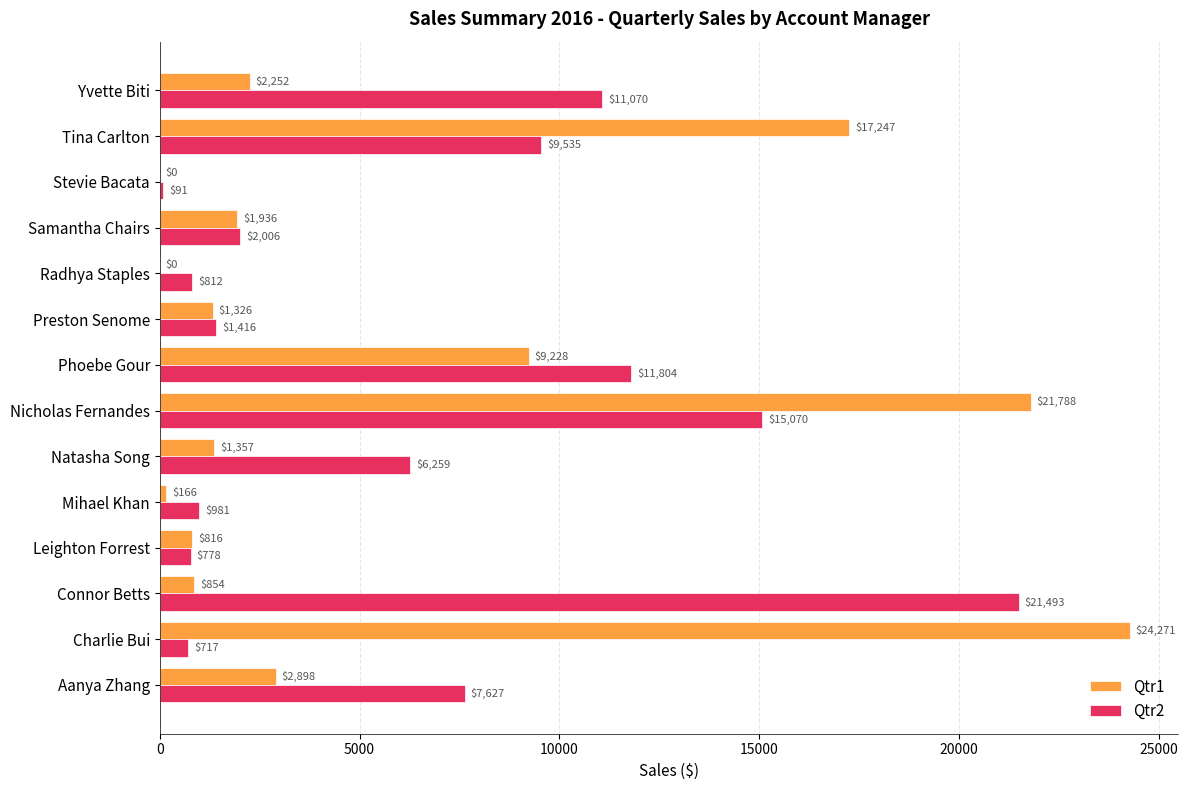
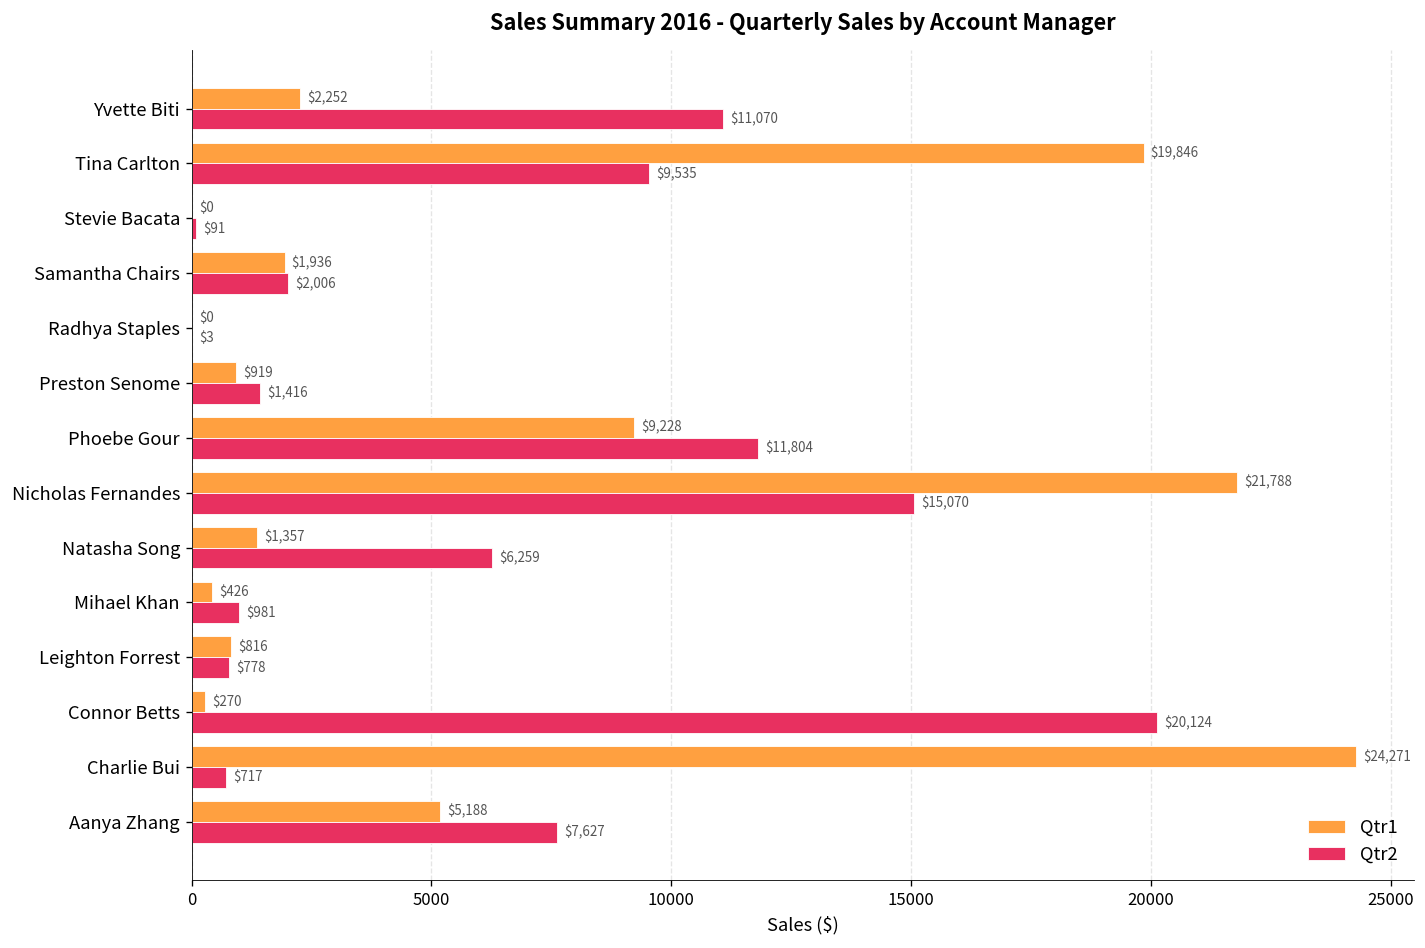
Qtr1, Tina Carlton: $17,247 -> $19,846
Qtr2, Radhya Staples: $812 -> $3
Qtr1, Preston Senome: $1,326 -> $919
Qtr1, Mihael Khan: $166 -> $426
Qtr1, Connor Betts: $854 -> $270
Qtr2, Connor Betts: $21,493 -> $20,124
Qtr1, Aanya Zhang: $2,898 -> $5,188
